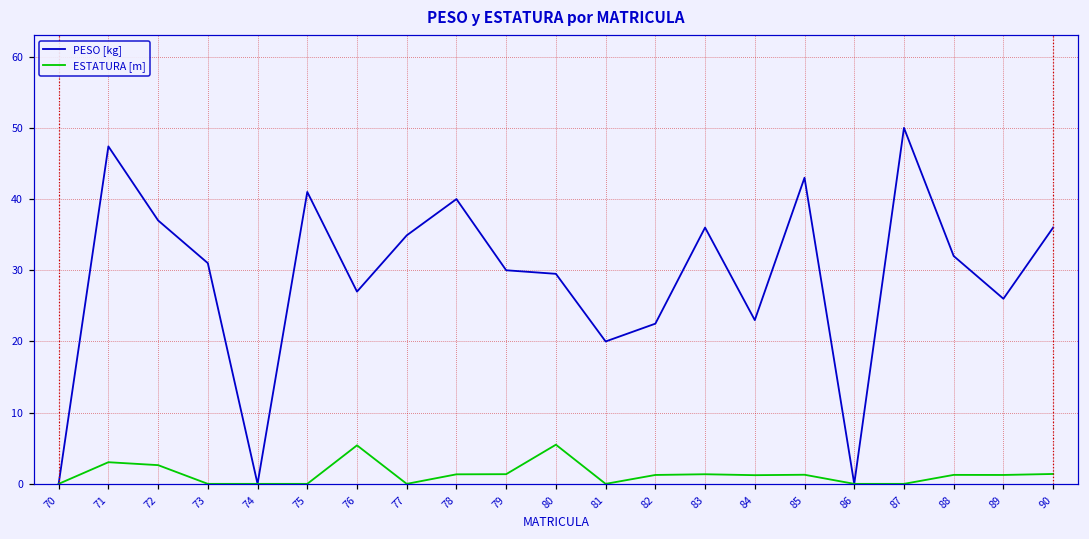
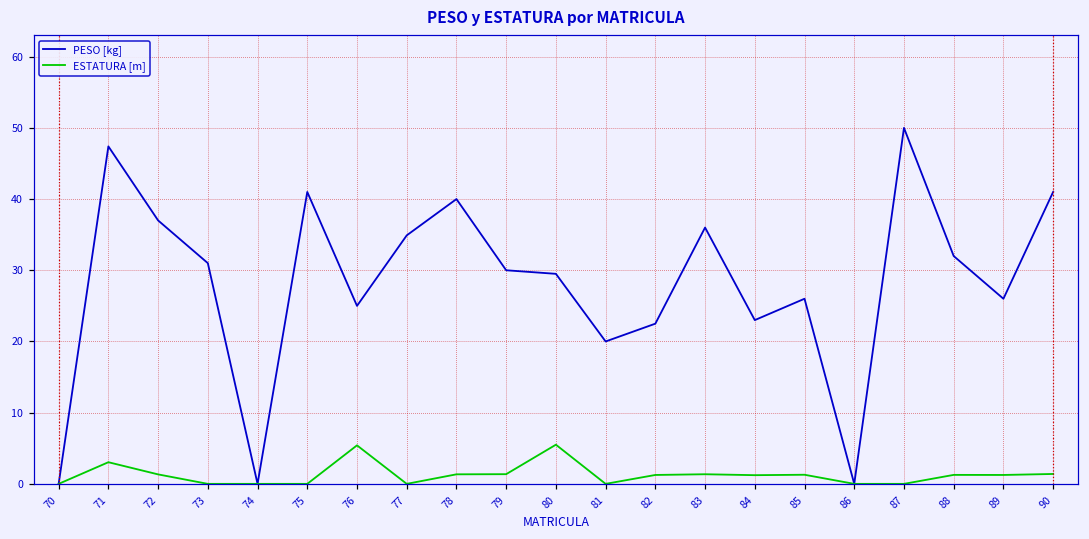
ESTATURA [m], 72: 3 -> 1
PESO [kg], 76: 27 -> 25
PESO [kg], 85: 43 -> 26
PESO [kg], 90: 36 -> 41
